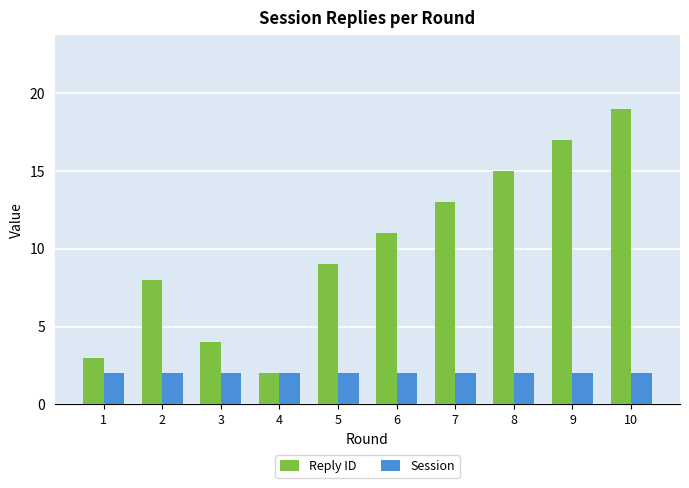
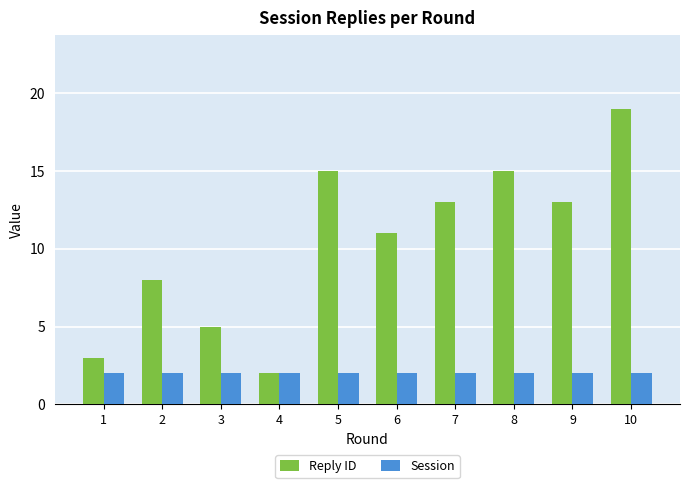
Reply ID, 3: 4 -> 5
Reply ID, 5: 9 -> 15
Reply ID, 9: 17 -> 13
